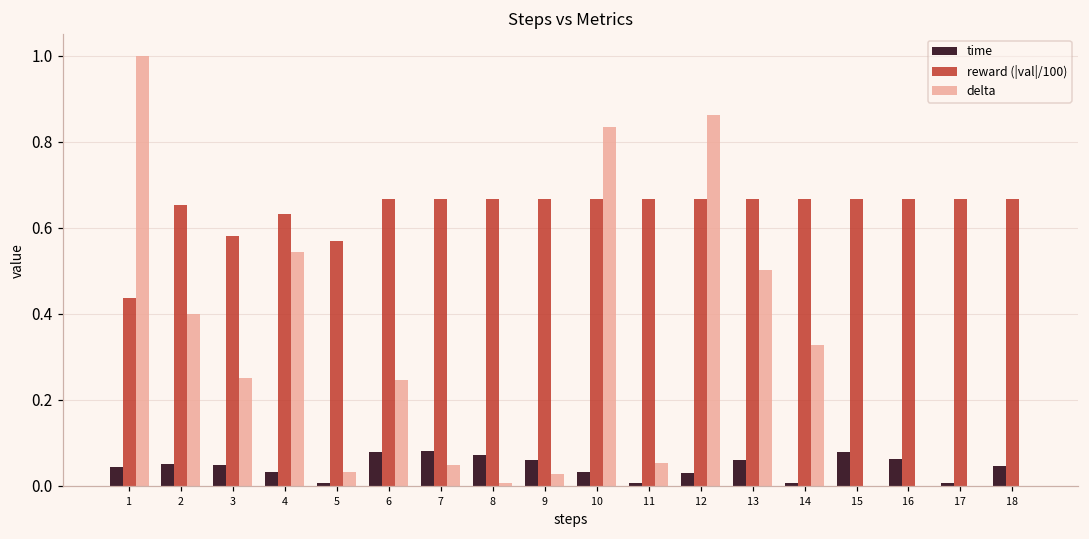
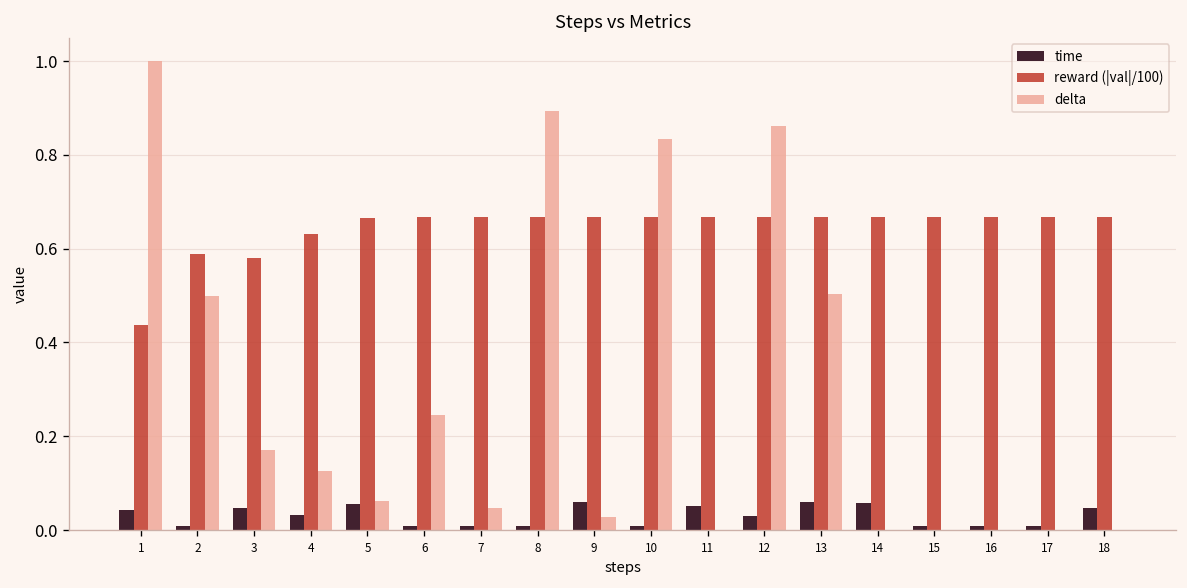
time, 2: 0.05 -> 0.01
reward (|val|/100), 2: 0.65 -> 0.59
delta, 2: 0.4 -> 0.5
delta, 3: 0.25 -> 0.17
delta, 4: 0.54 -> 0.13
time, 5: 0.01 -> 0.06
reward (|val|/100), 5: 0.57 -> 0.67
delta, 5: 0.03 -> 0.06
time, 6: 0.08 -> 0.01
time, 7: 0.08 -> 0.01
time, 8: 0.07 -> 0.01
delta, 8: 0.01 -> 0.89
time, 10: 0.03 -> 0.01
time, 11: 0.01 -> 0.05
delta, 11: 0.05 -> 0.00
time, 14: 0.01 -> 0.06
delta, 14: 0.33 -> 0.00
time, 15: 0.08 -> 0.01
time, 16: 0.06 -> 0.01
